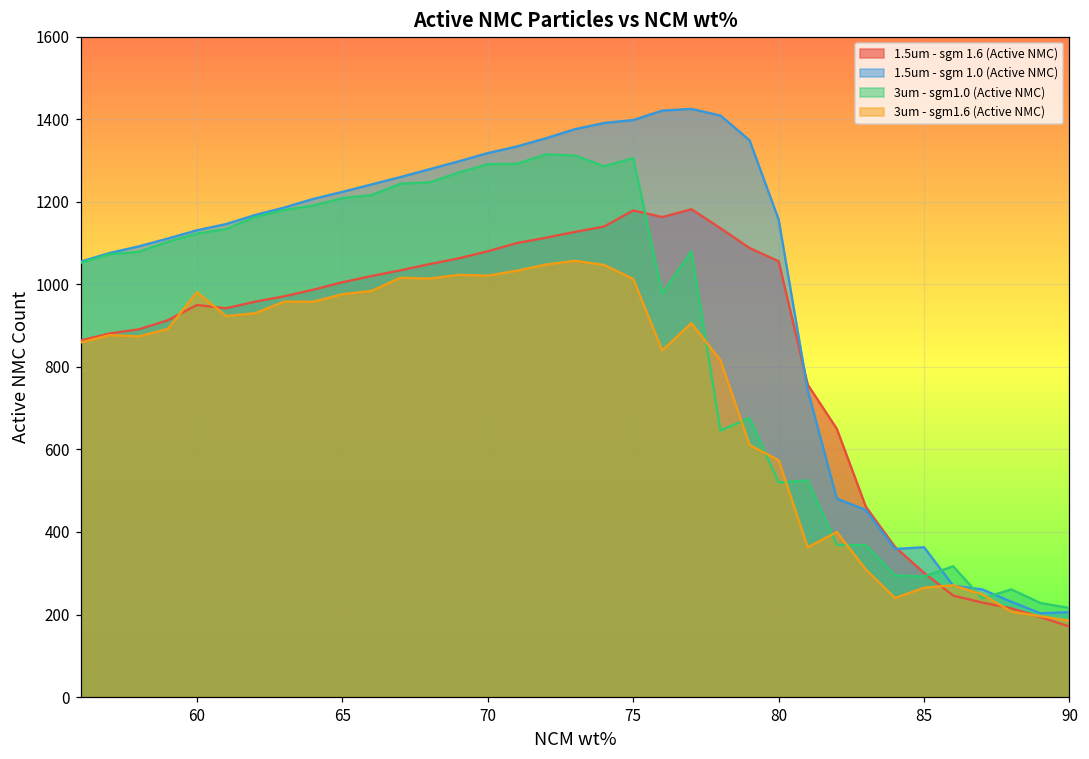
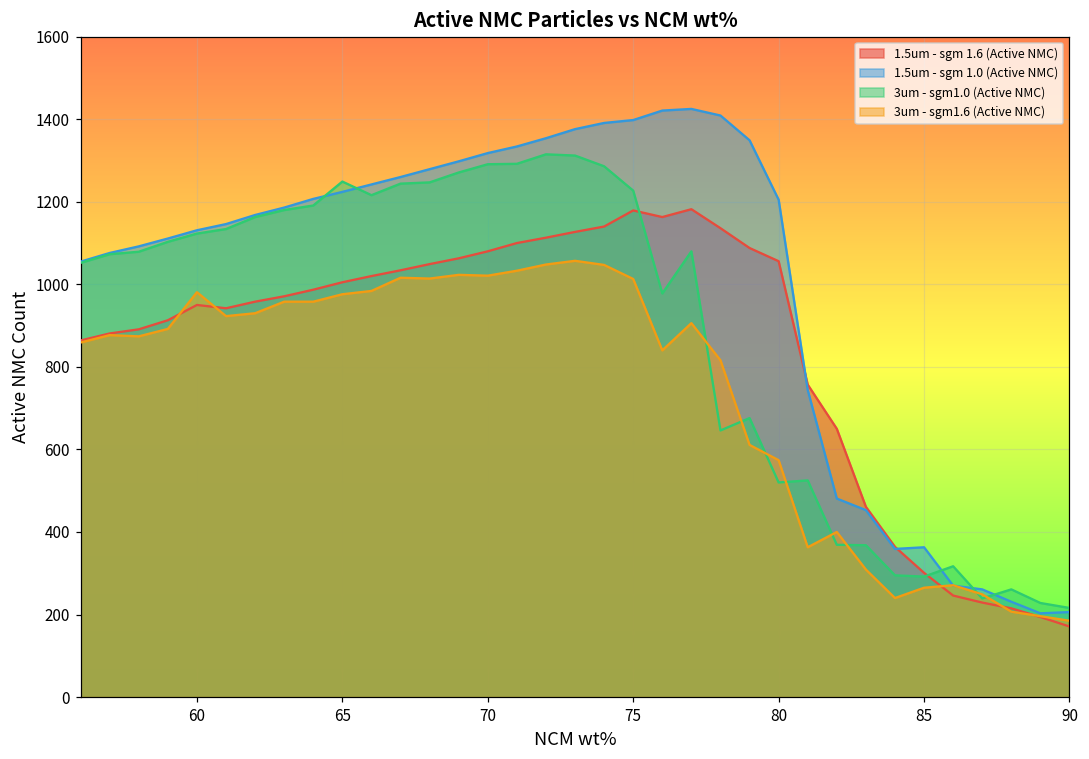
3um - sgm1.0 (Active NMC), 65: 1210 -> 1250
3um - sgm1.0 (Active NMC), 75: 1310 -> 1230
1.5um - sgm 1.0 (Active NMC), 80: 1160 -> 1210
